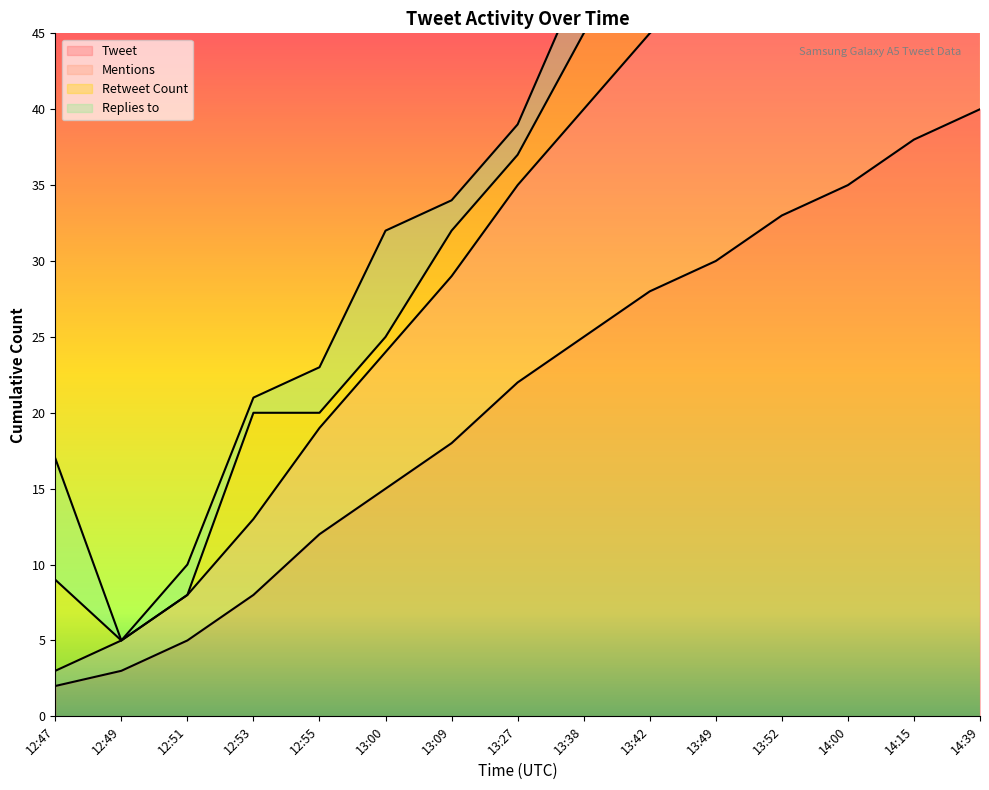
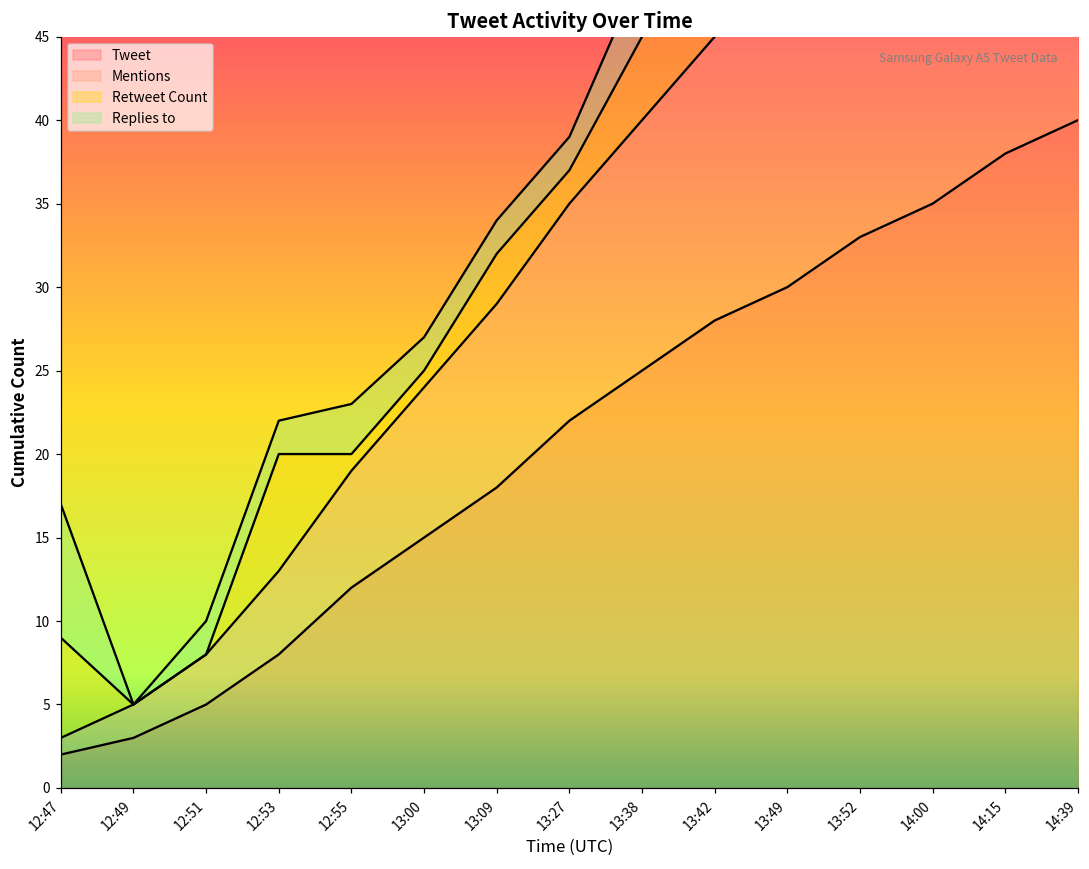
Replies to, 12:53: 1 -> 2
Replies to, 13:00: 7 -> 2
